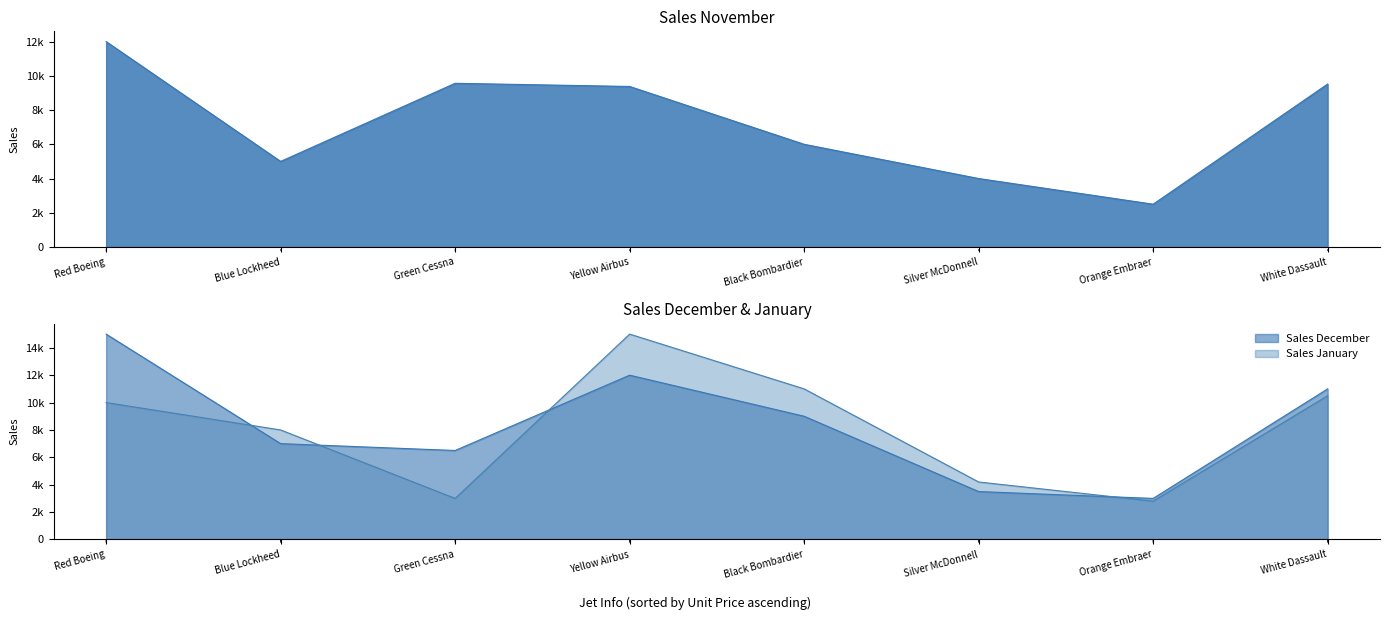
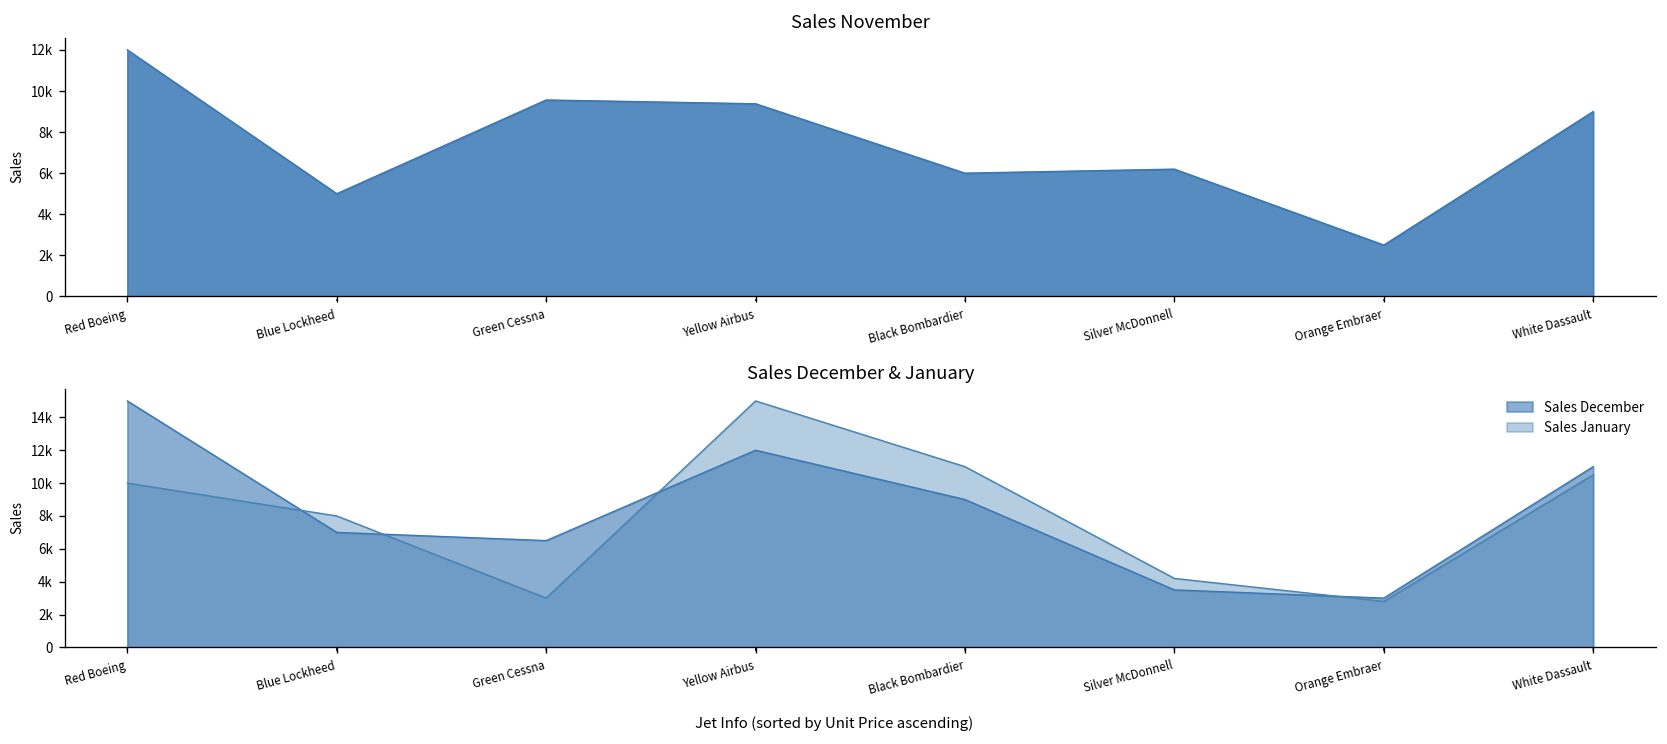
Sales November, Silver McDonnell: 4000 -> 6200
Sales November, White Dassault: 9500 -> 9000
